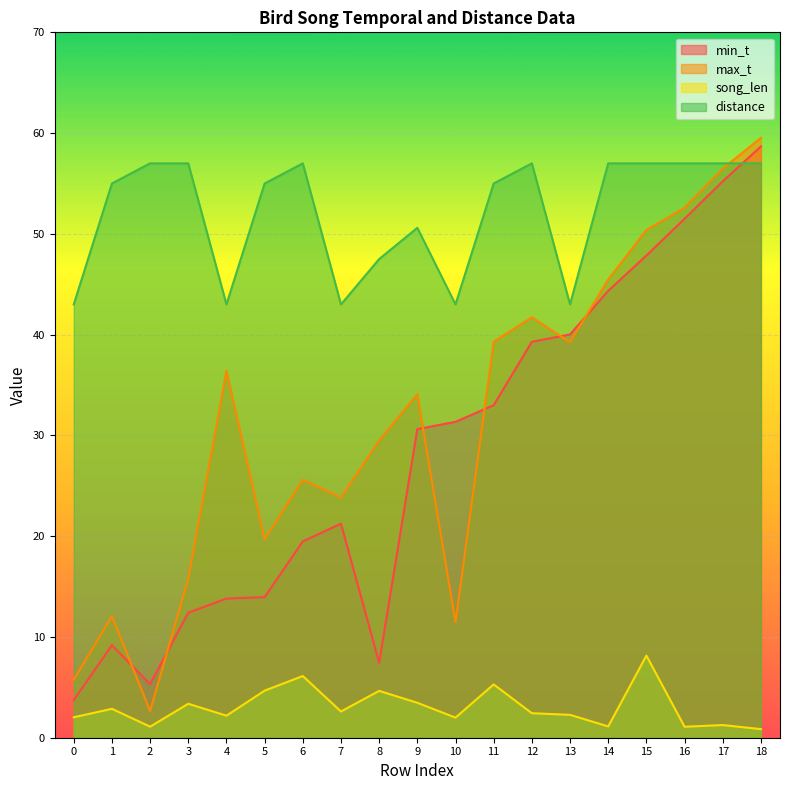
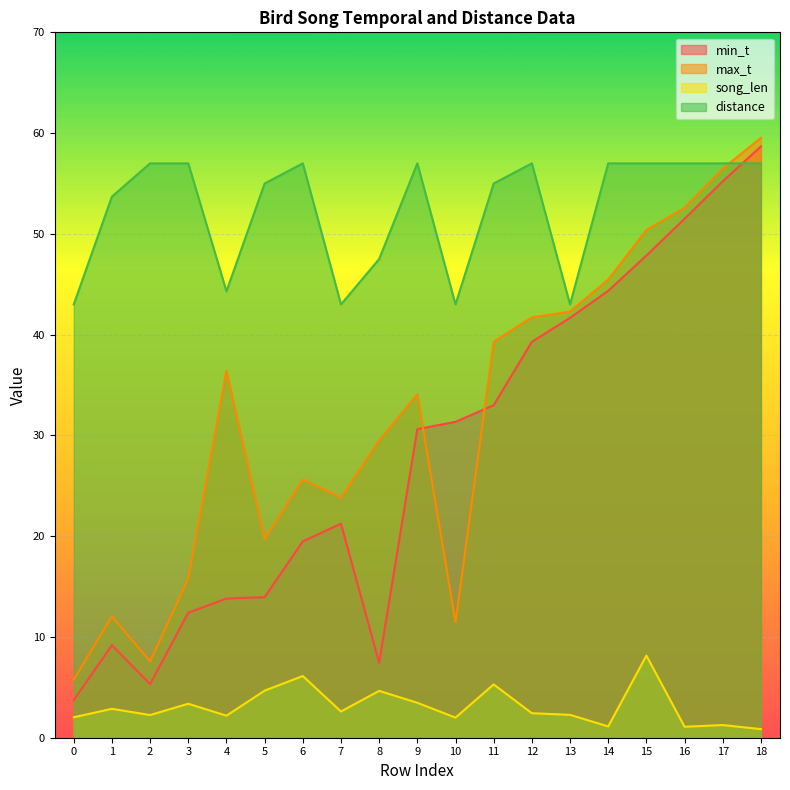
distance, 1: 55.0 -> 53.7
max_t, 2: 2.7 -> 7.6
song_len, 2: 1.1 -> 2.3
distance, 4: 43.0 -> 44.3
distance, 9: 50.6 -> 57.0
min_t, 13: 40.0 -> 41.7
max_t, 13: 39.3 -> 42.3
